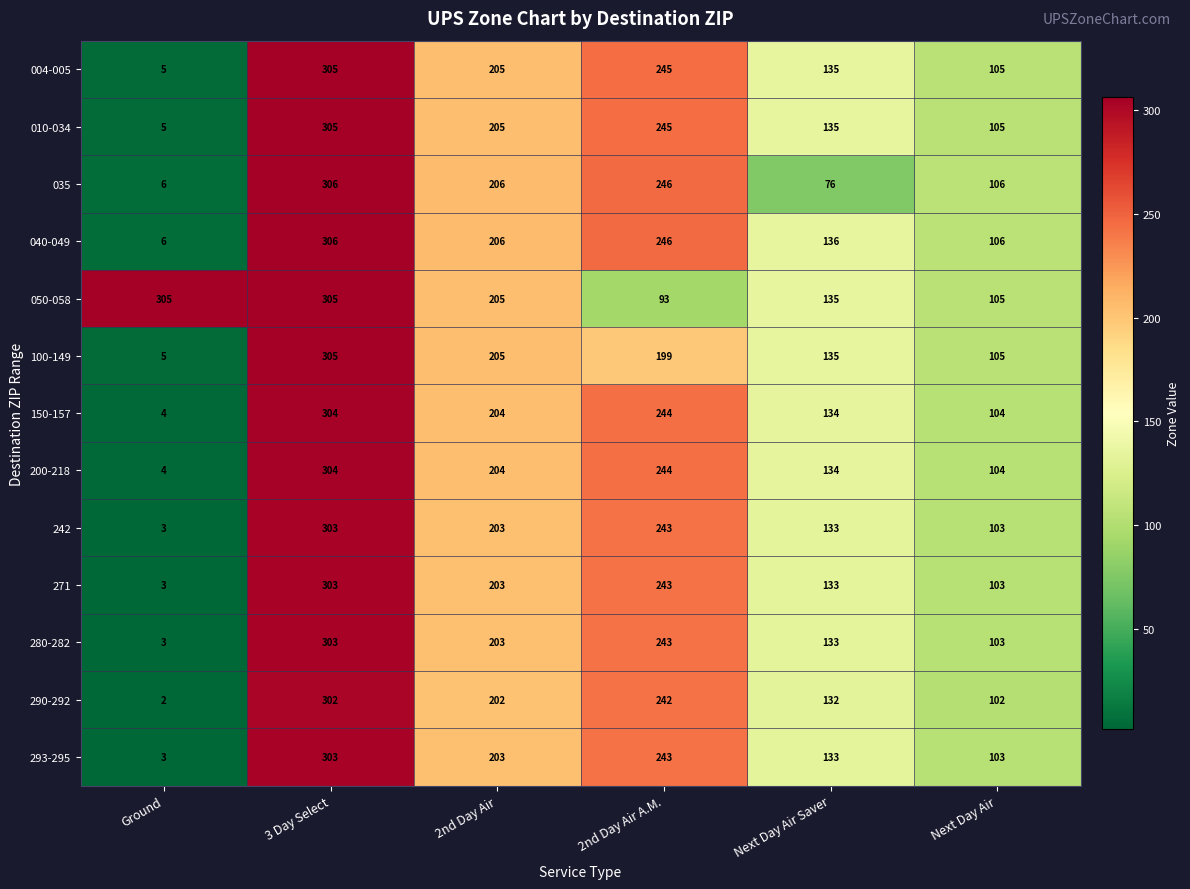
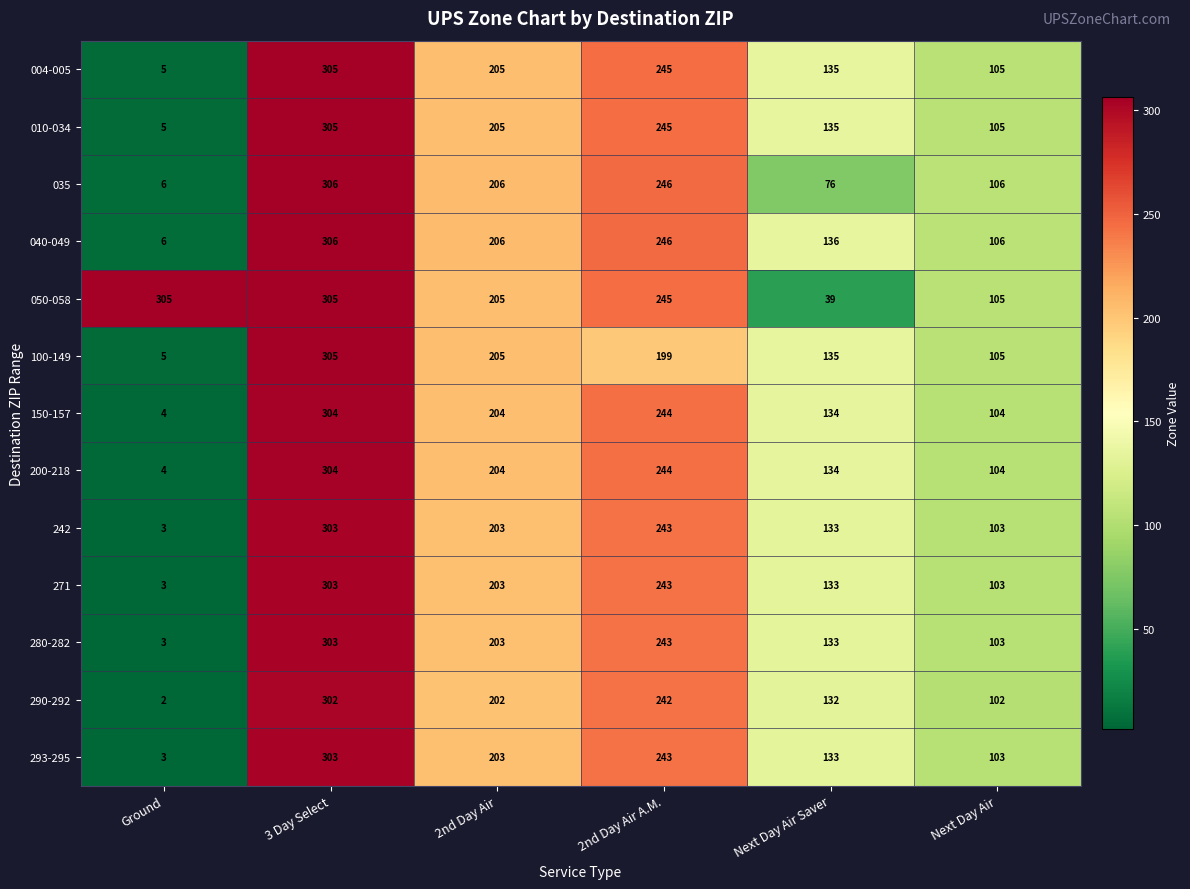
050-058, 2nd Day Air A.M.: 93 -> 245
050-058, Next Day Air Saver: 135 -> 39
